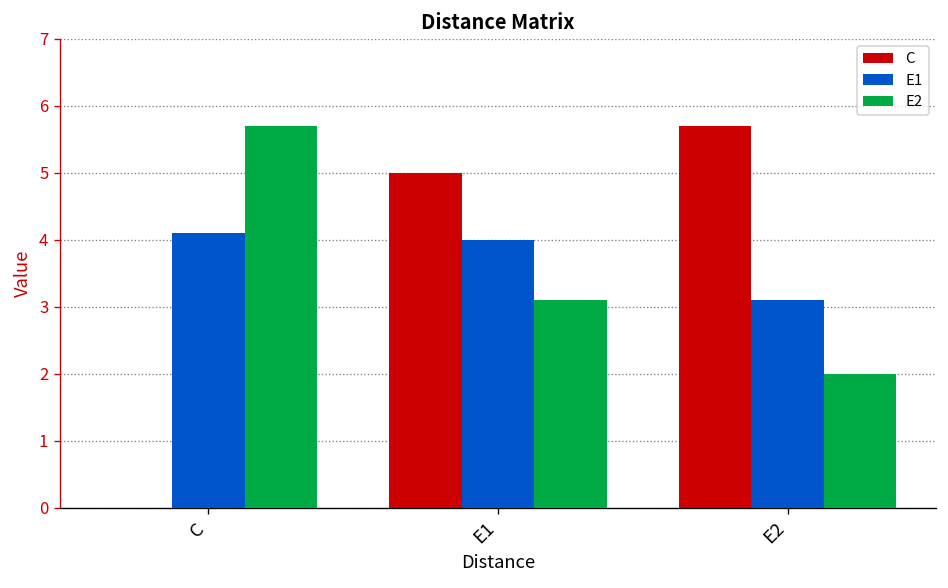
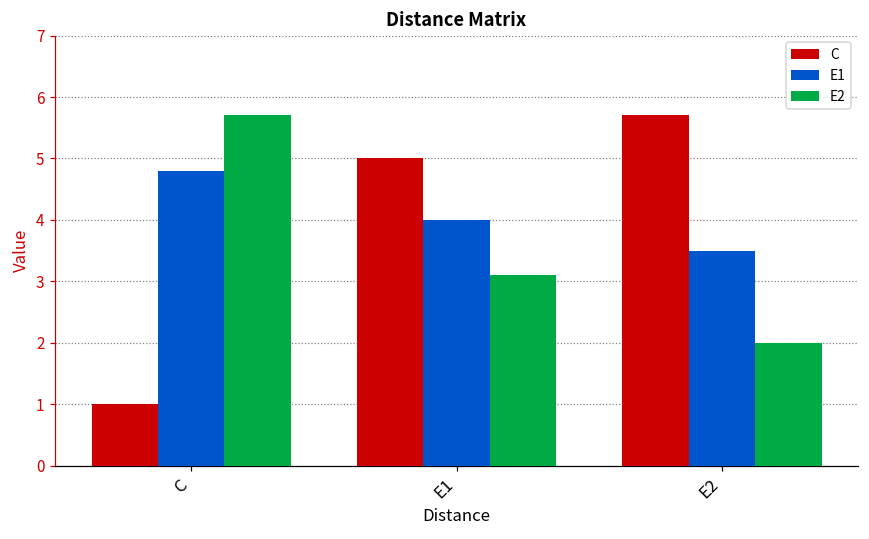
C, C: 0 -> 1
E1, C: 4.1 -> 4.8
E1, E2: 3.1 -> 3.5
